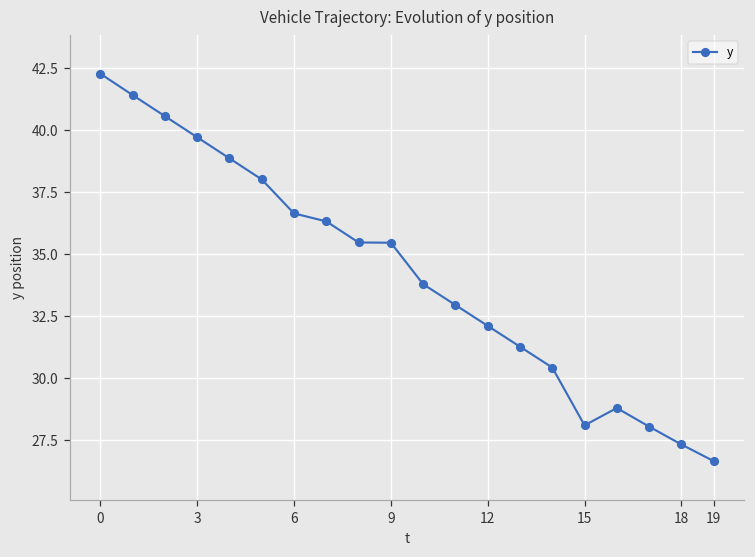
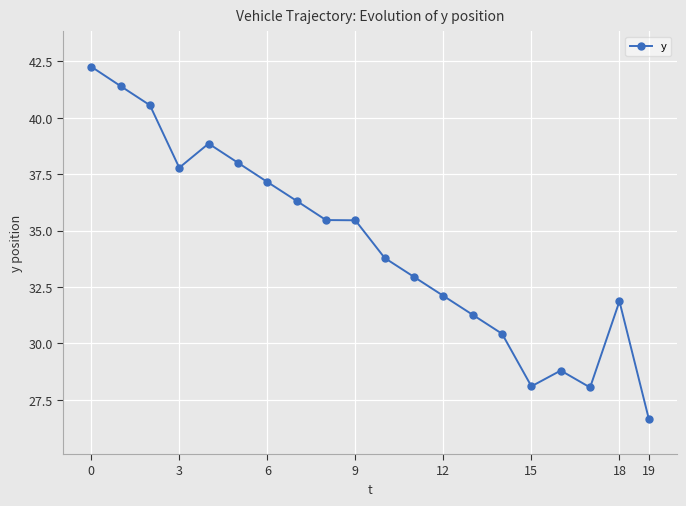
3: 39.7 -> 37.8
6: 36.6 -> 37.2
18: 27.3 -> 31.9
